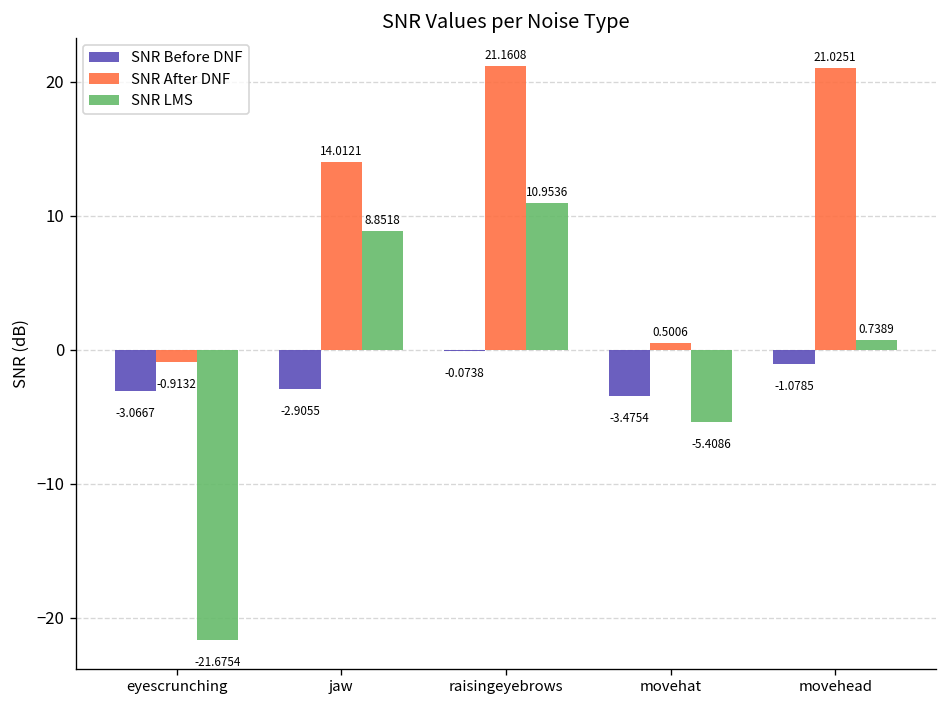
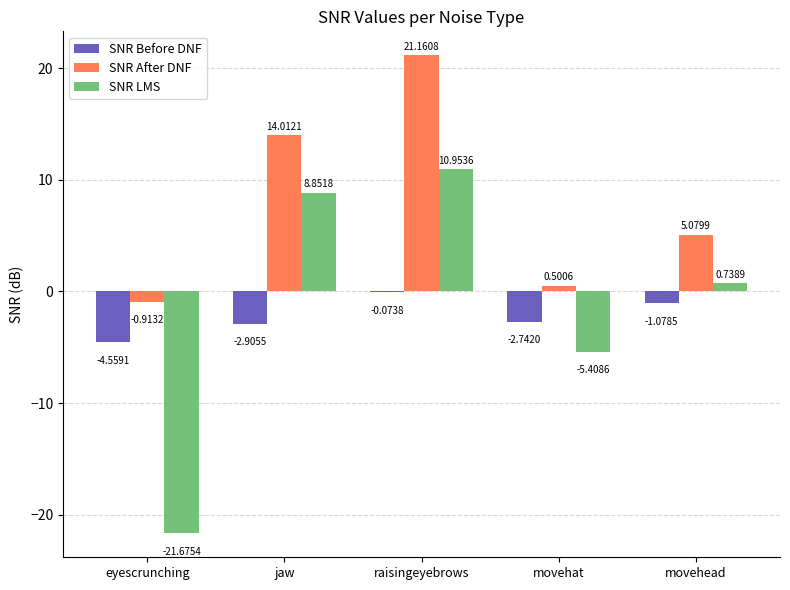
SNR Before DNF, eyescrunching: -3.0667 -> -4.5591
SNR Before DNF, movehat: -3.4754 -> -2.7420
SNR After DNF, movehead: 21.0251 -> 5.0799
